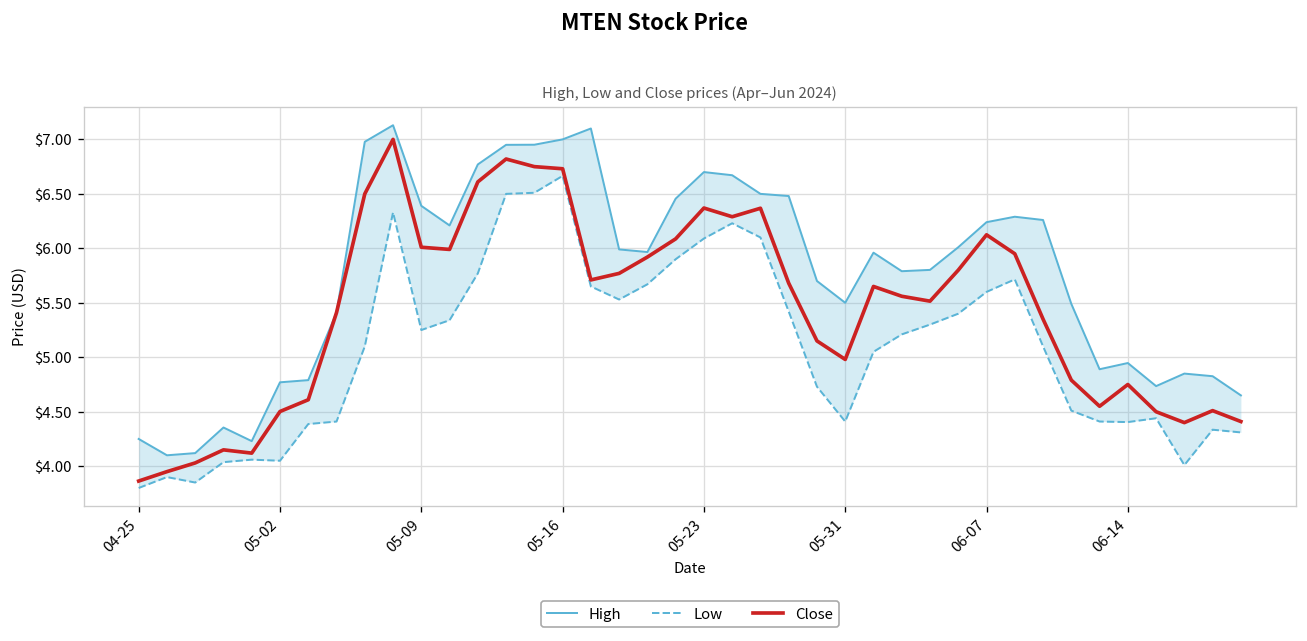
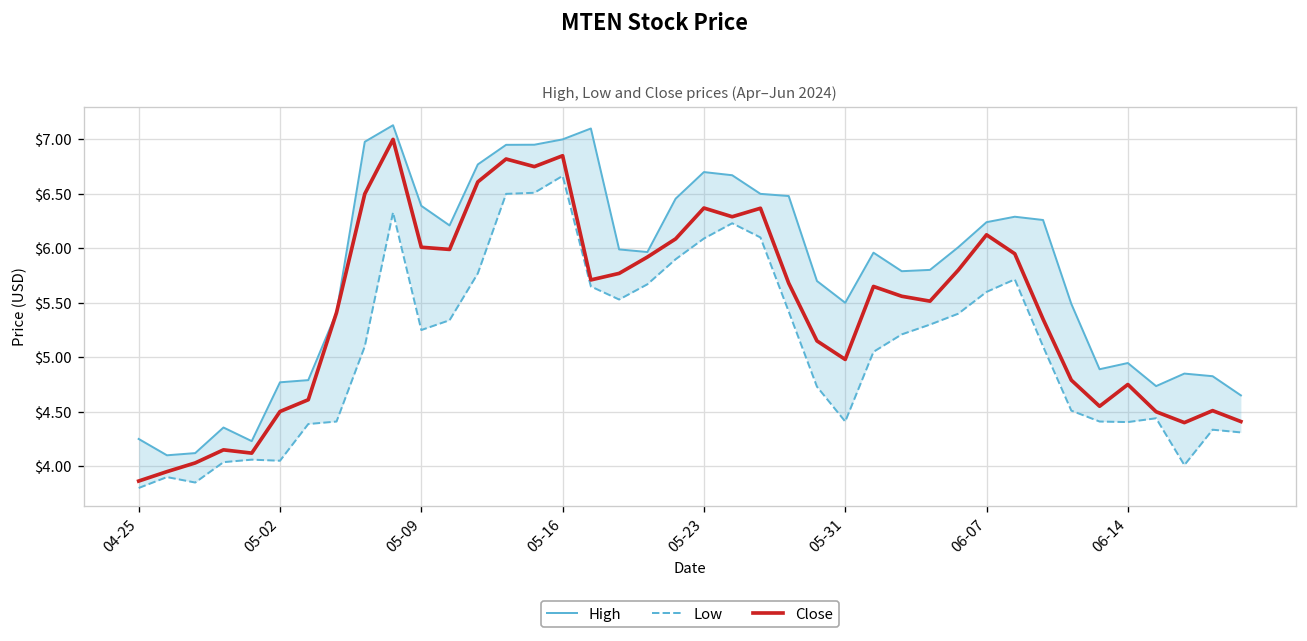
Close, 05-16: $6.7 -> $6.8
